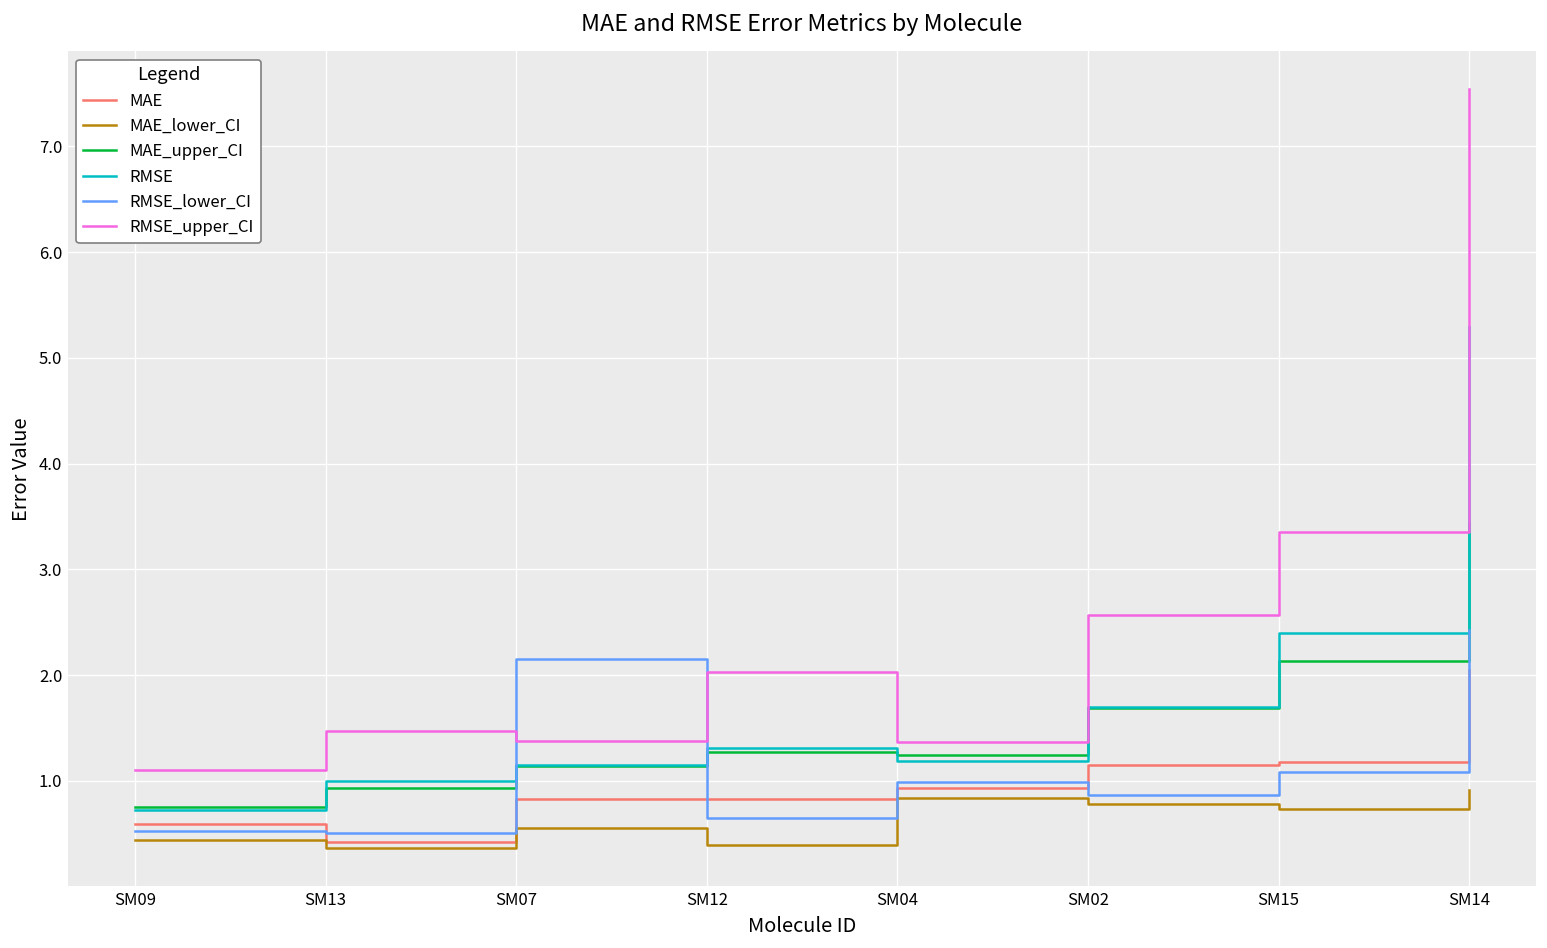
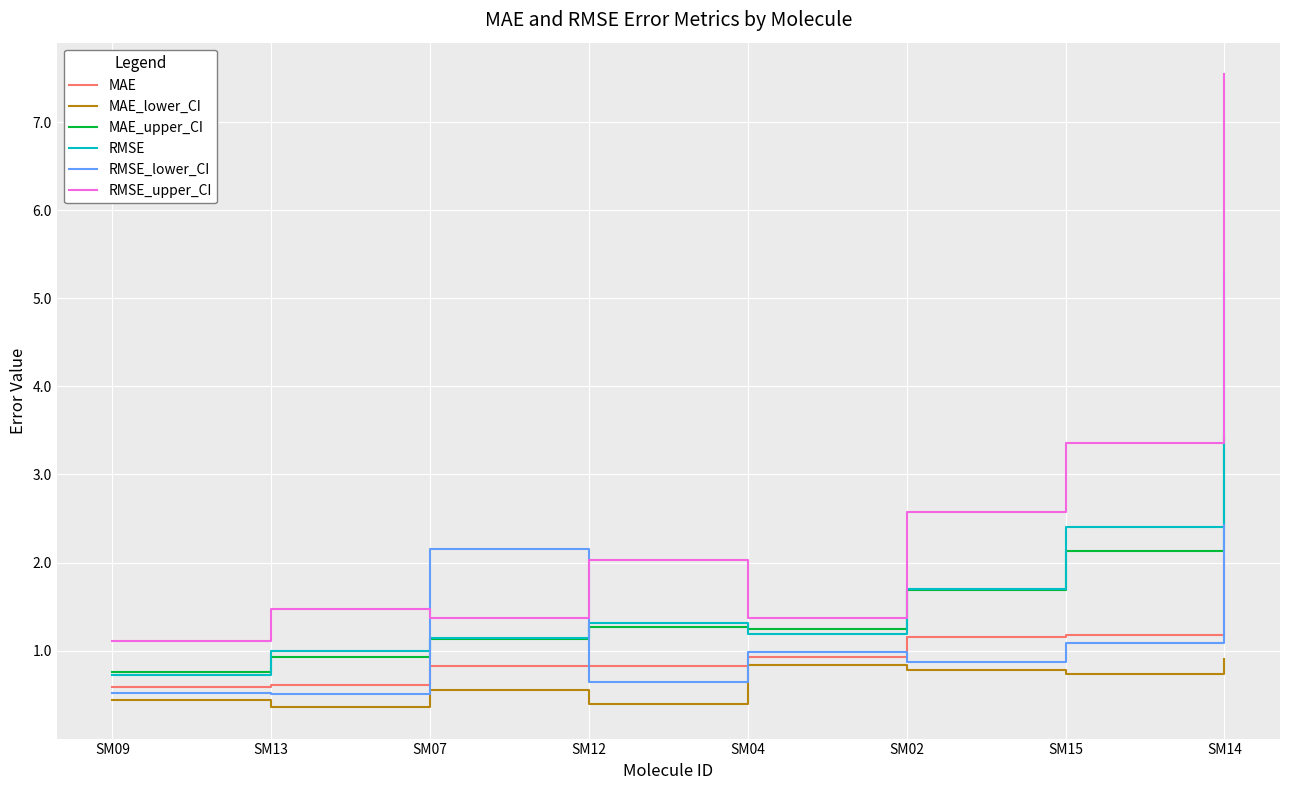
MAE, SM13: 0.4 -> 0.6
